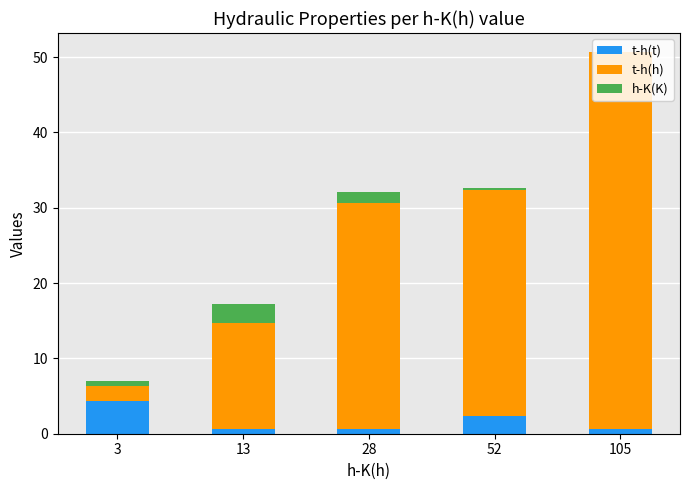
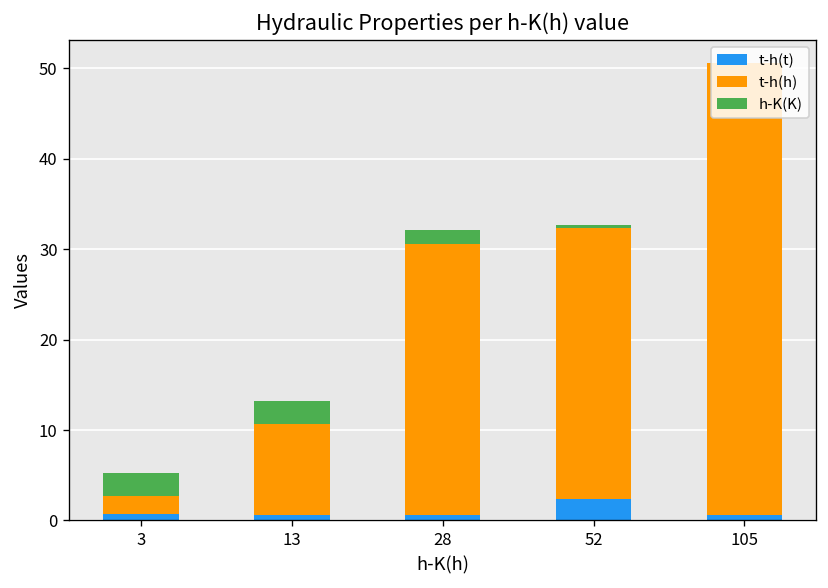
t-h(t), 3: 4 -> 1
h-K(K), 3: 1 -> 3
t-h(h), 13: 14 -> 10
